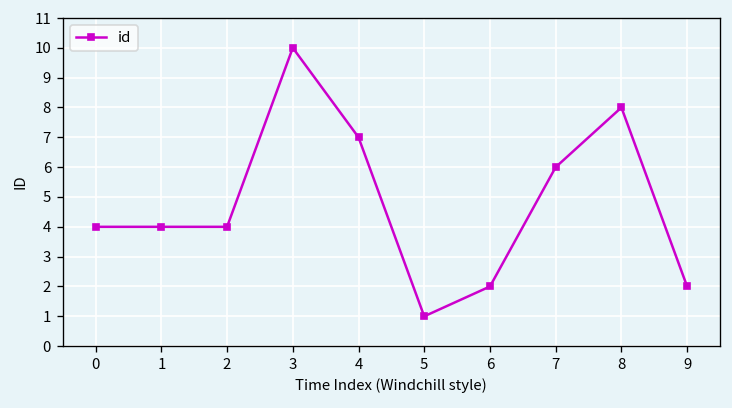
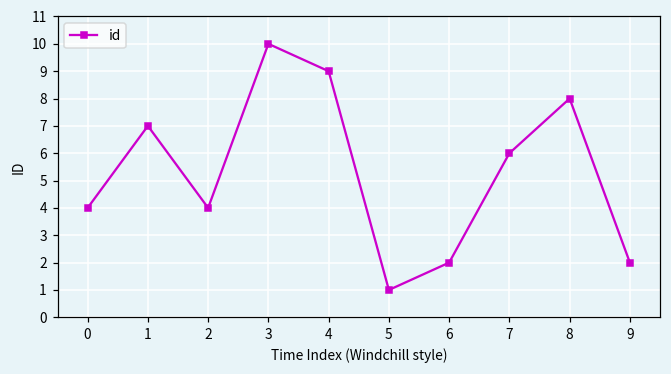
1: 4 -> 7
4: 7 -> 9
